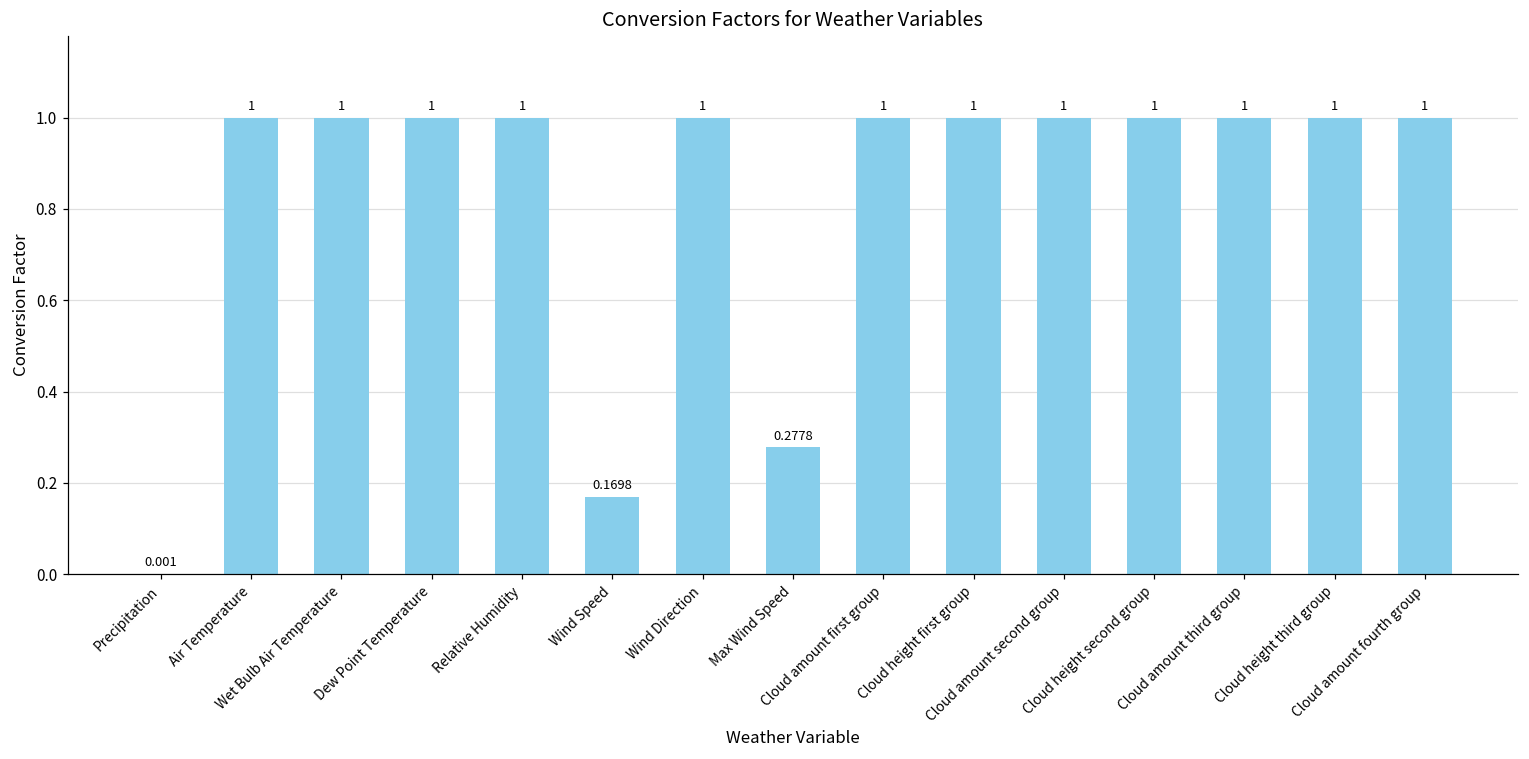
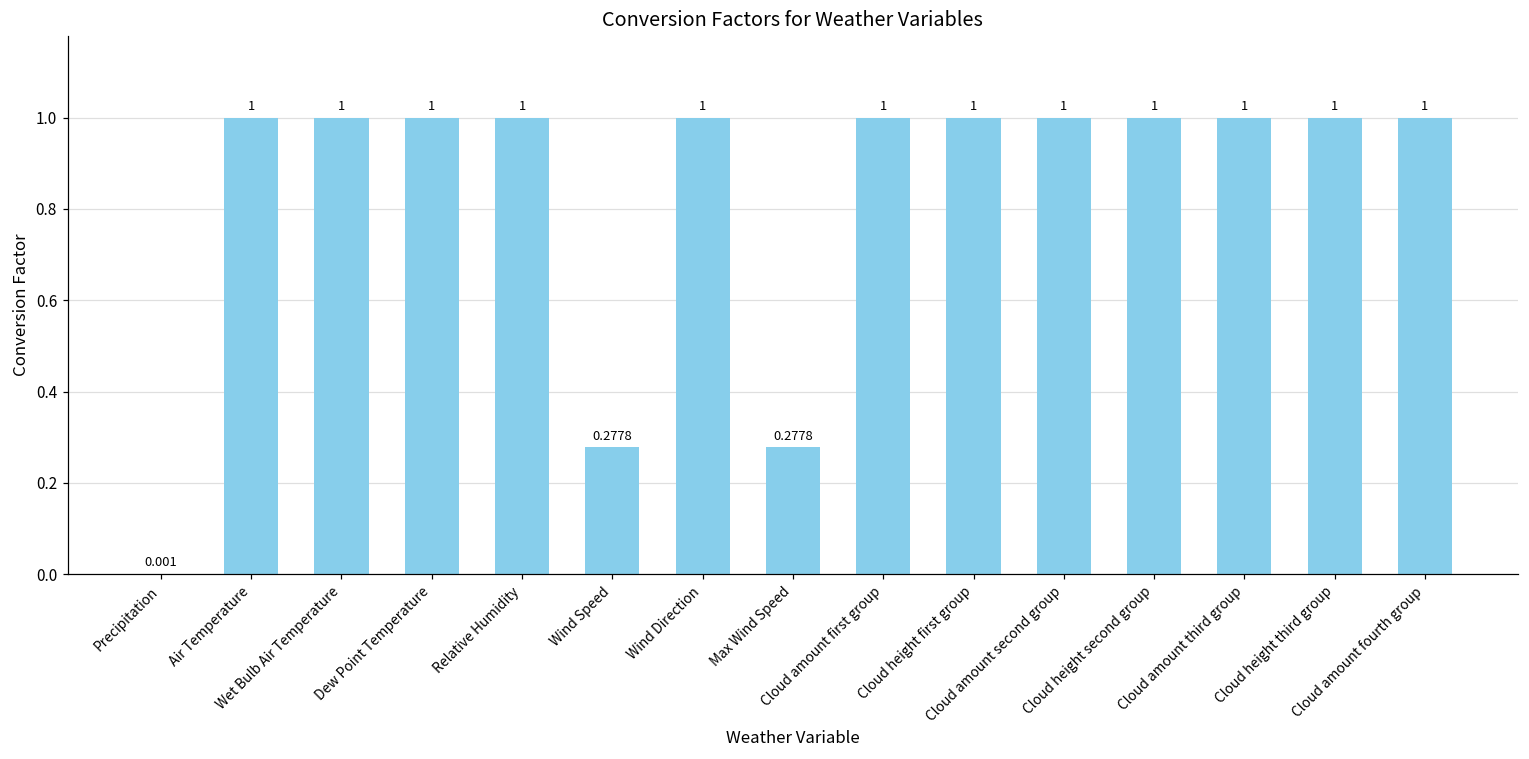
Wind Speed: 0.1698 -> 0.2778
